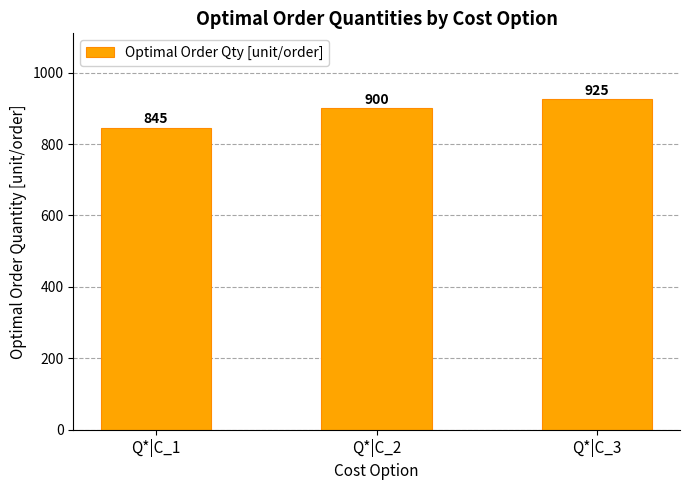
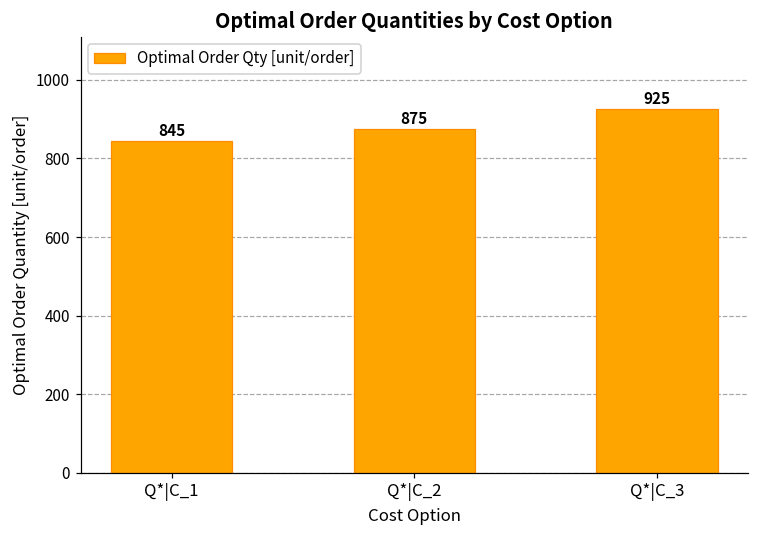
Q*|C_2: 900 -> 875
